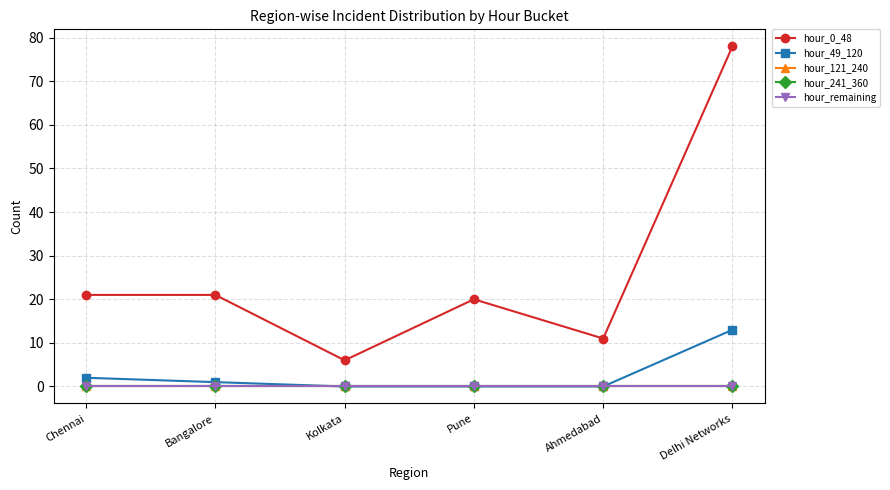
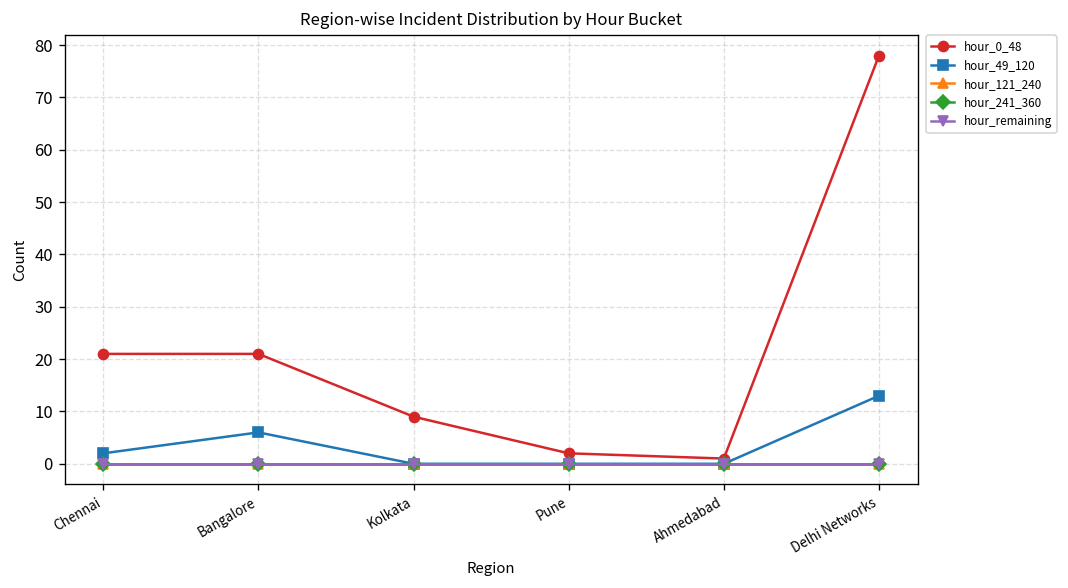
hour_49_120, Bangalore: 1 -> 6
hour_0_48, Kolkata: 6 -> 9
hour_0_48, Pune: 20 -> 2
hour_0_48, Ahmedabad: 11 -> 1
